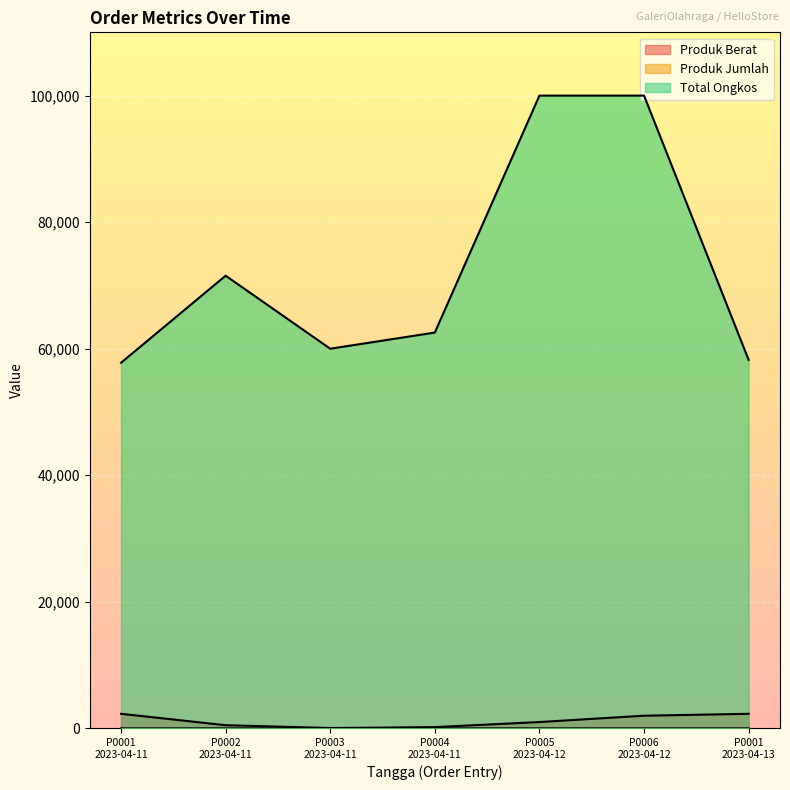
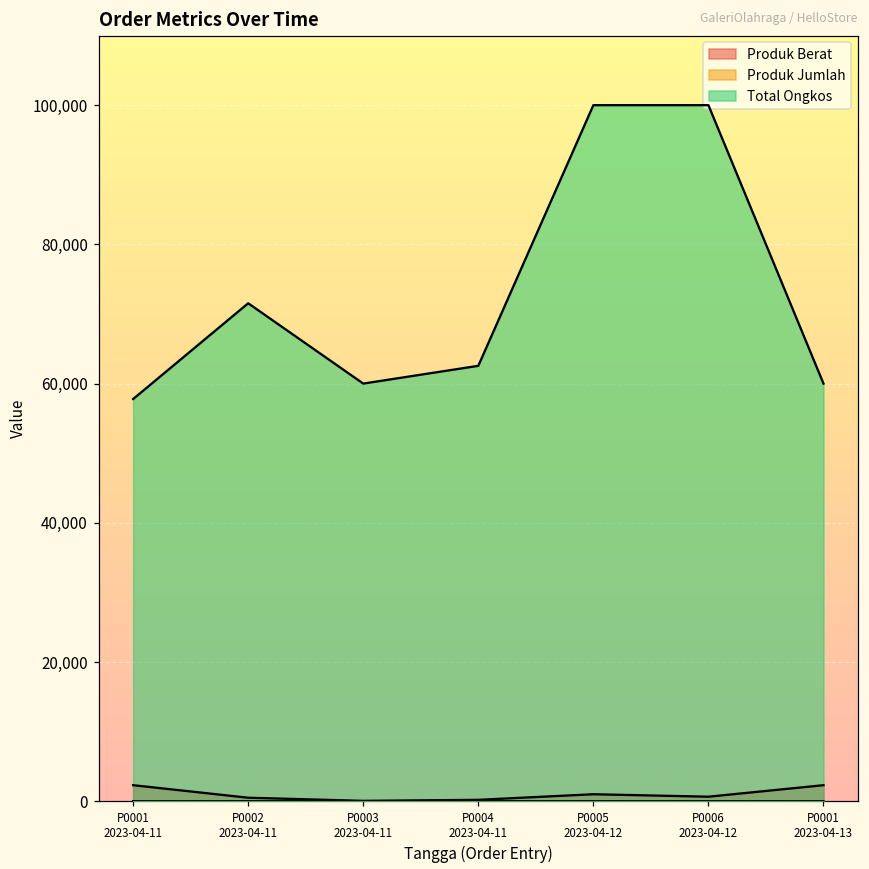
Produk Berat, P0006 2023-04-12: 2,000 -> 1,000
Total Ongkos, P0001 2023-04-13: 58,000 -> 60,000
